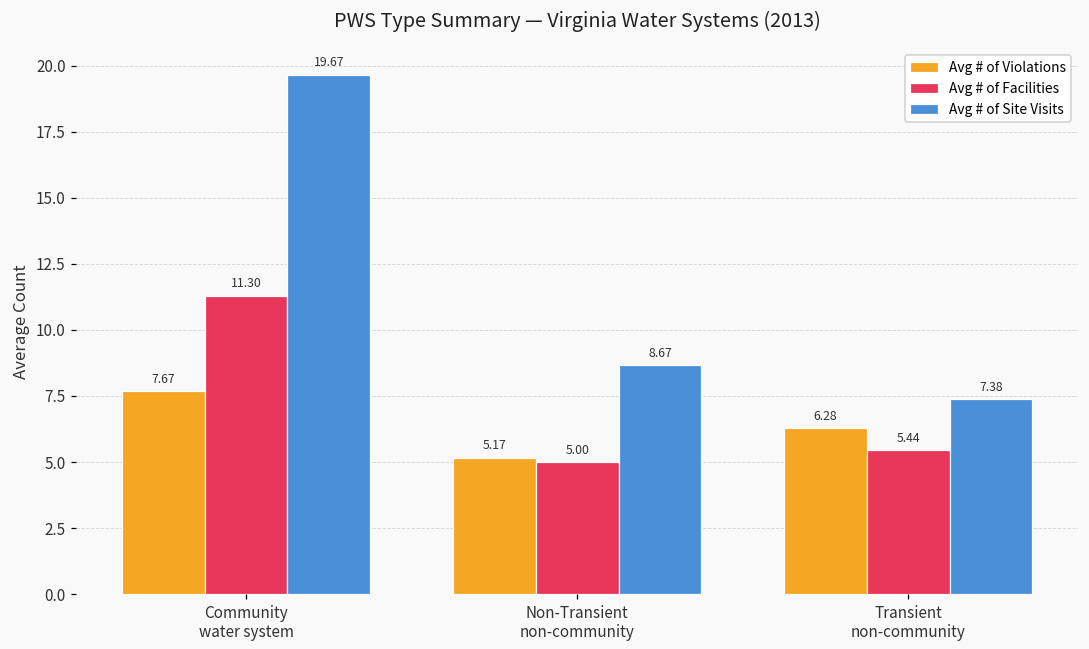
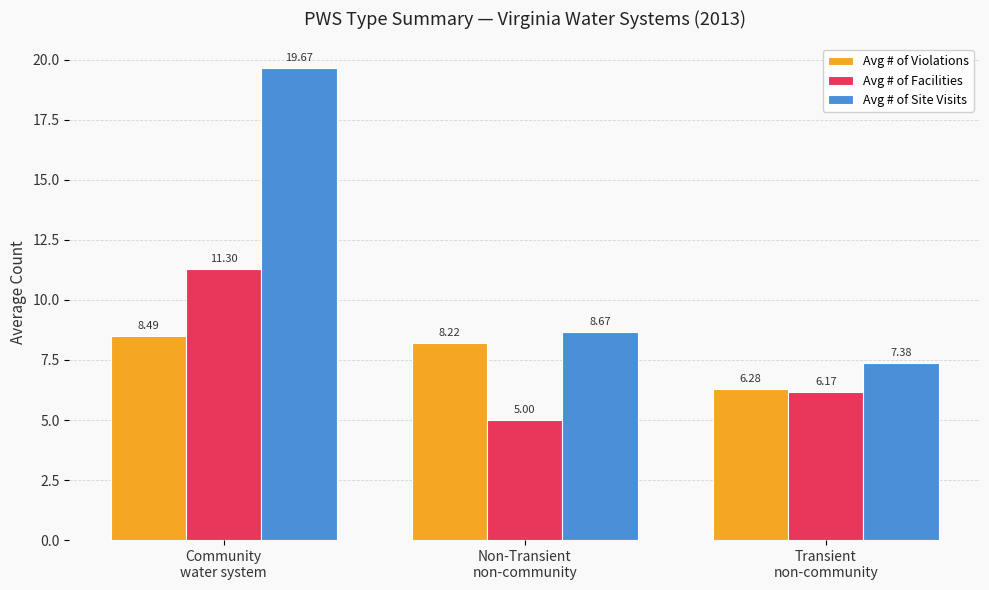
Avg # of Violations, Community water system: 7.67 -> 8.49
Avg # of Violations, Non-Transient non-community: 5.17 -> 8.22
Avg # of Facilities, Transient non-community: 5.44 -> 6.17
